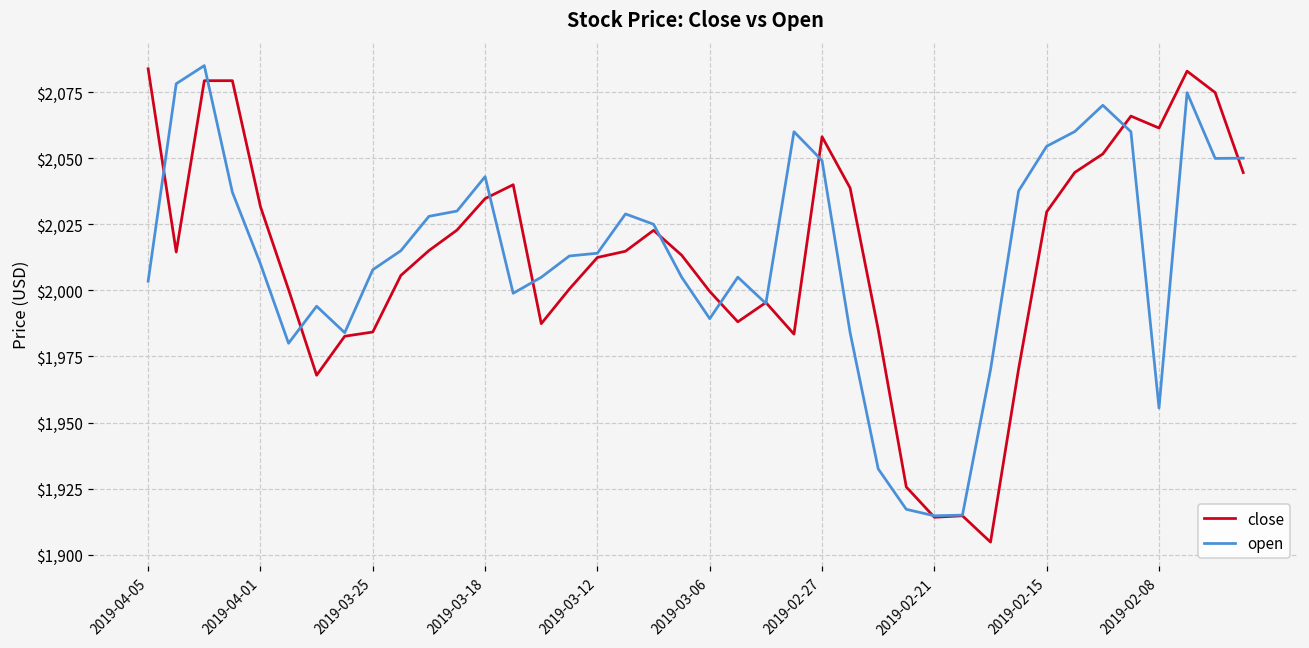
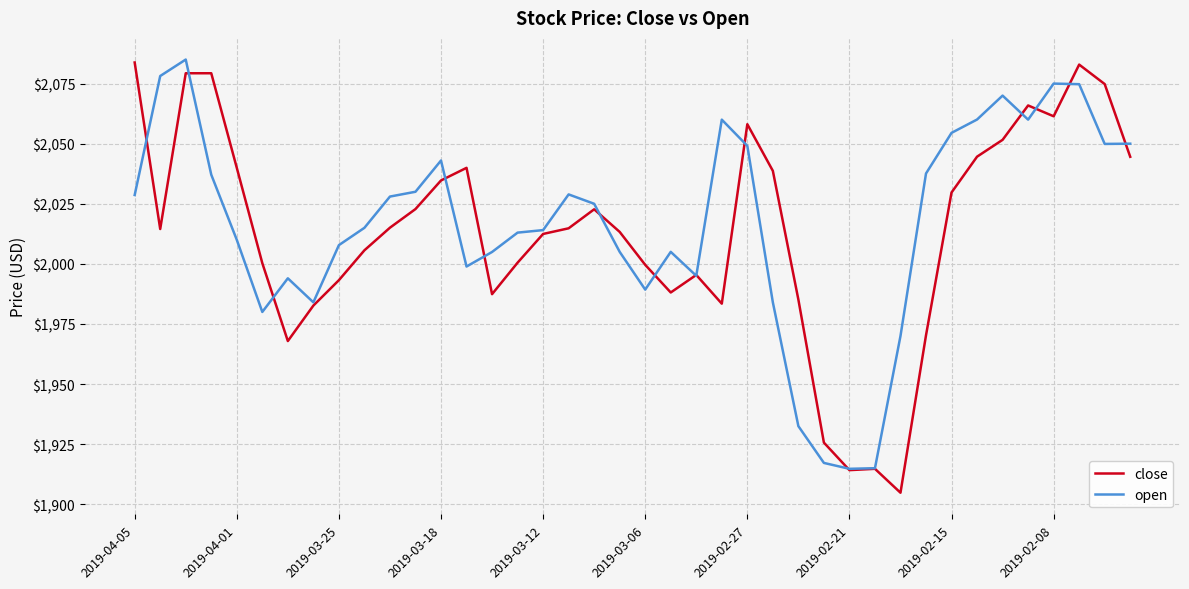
open, 2019-04-05: $2,003 -> $2,029
close, 2019-04-01: $2,032 -> $2,040
close, 2019-03-25: $1,984 -> $1,993
open, 2019-02-08: $1,956 -> $2,075
